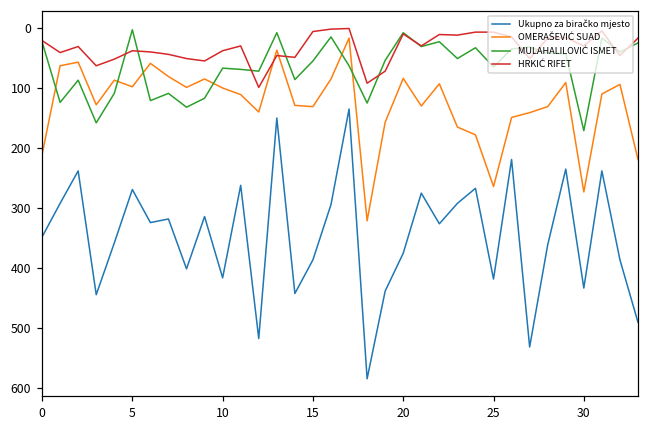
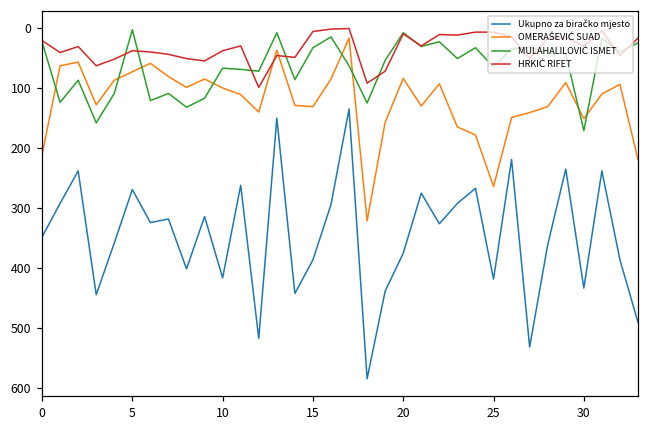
OMERAŠEVIĆ SUAD, 5: 100 -> 70
MULAHALILOVIĆ ISMET, 15: 60 -> 30
OMERAŠEVIĆ SUAD, 30: 270 -> 150
